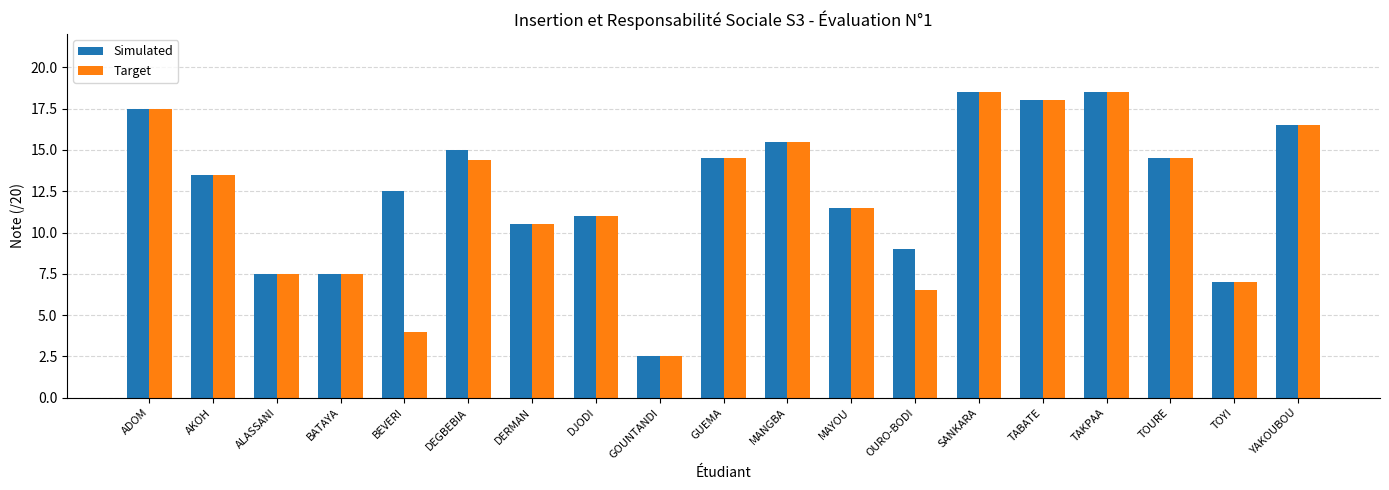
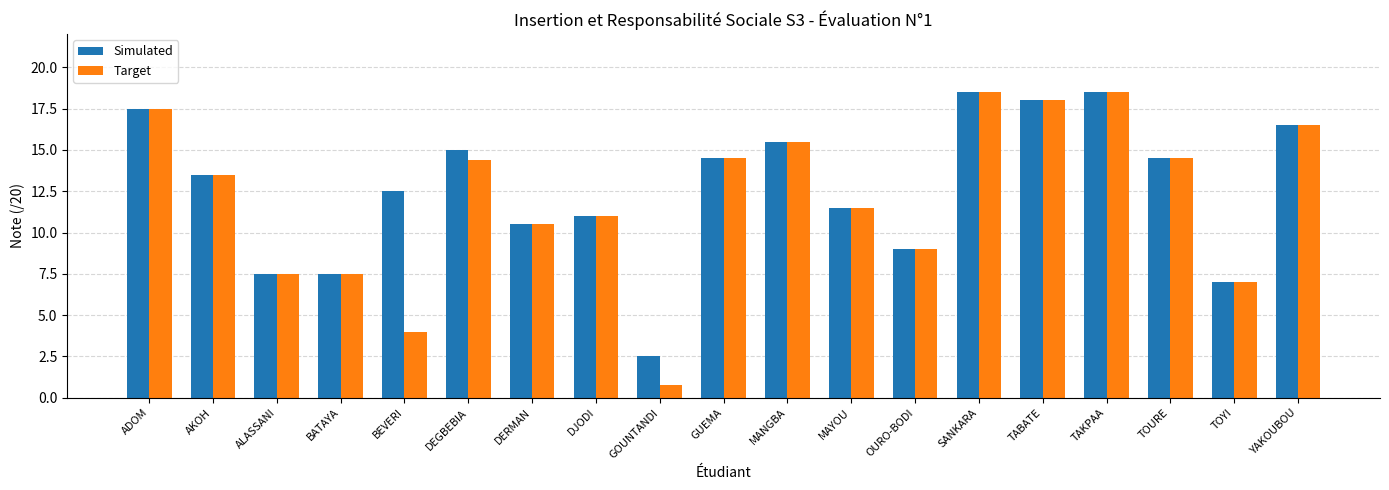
Target, GOUNTANDI: 2.5 -> 0.8
Target, OURO-BODI: 6.5 -> 9.0
